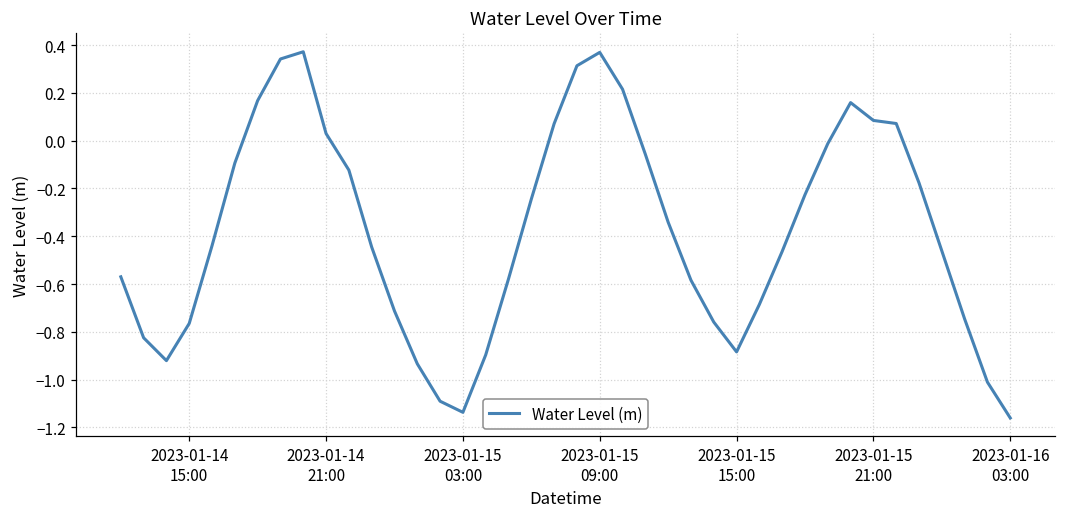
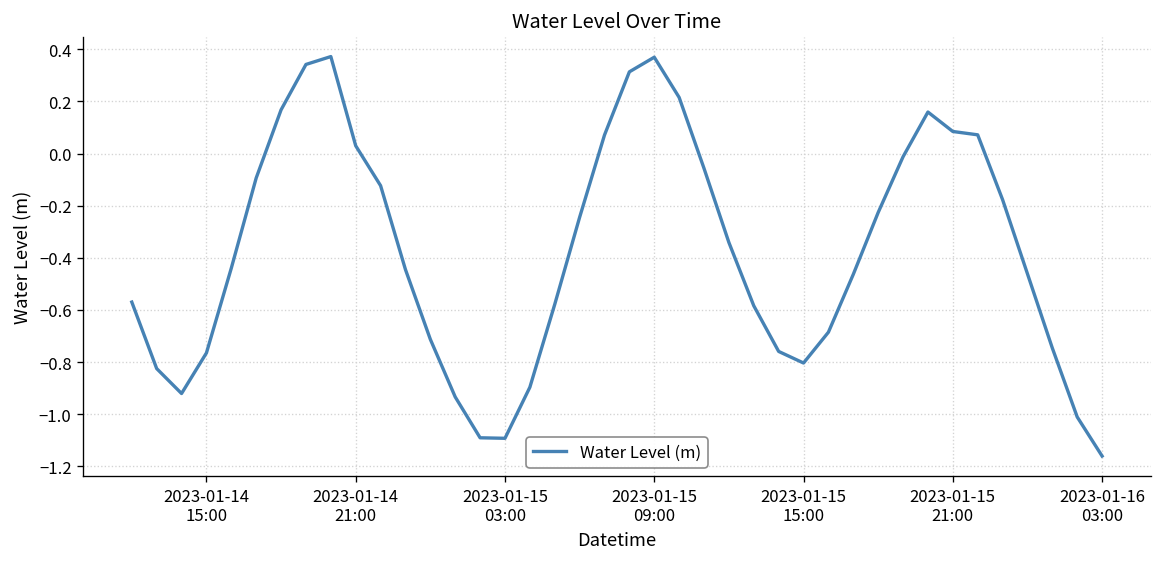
2023-01-15 03:00: -1.14 -> -1.09
2023-01-15 15:00: -0.88 -> -0.80
